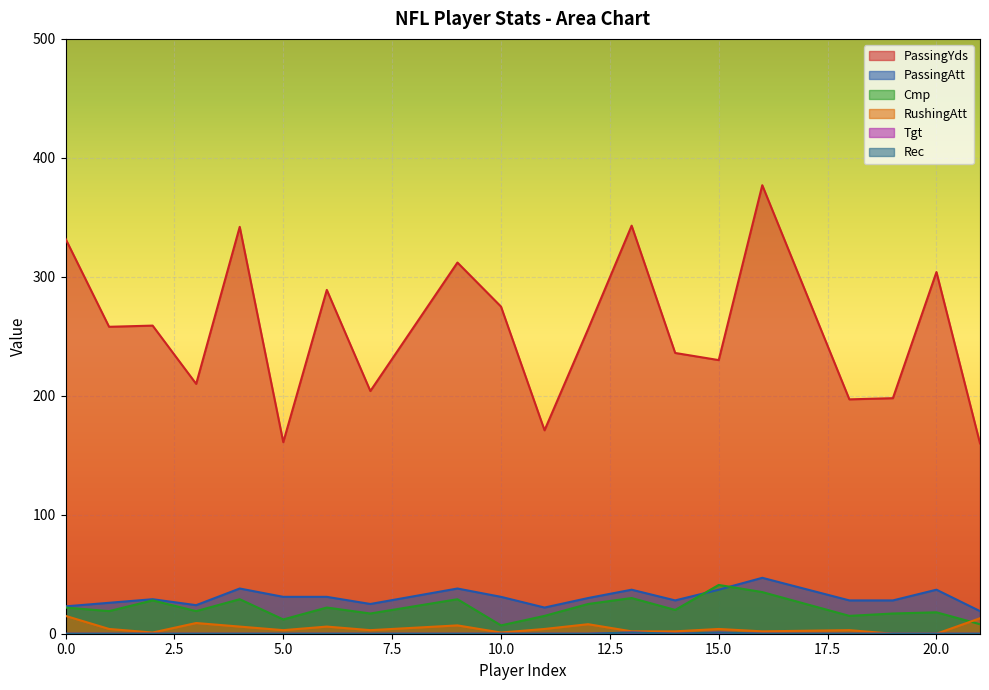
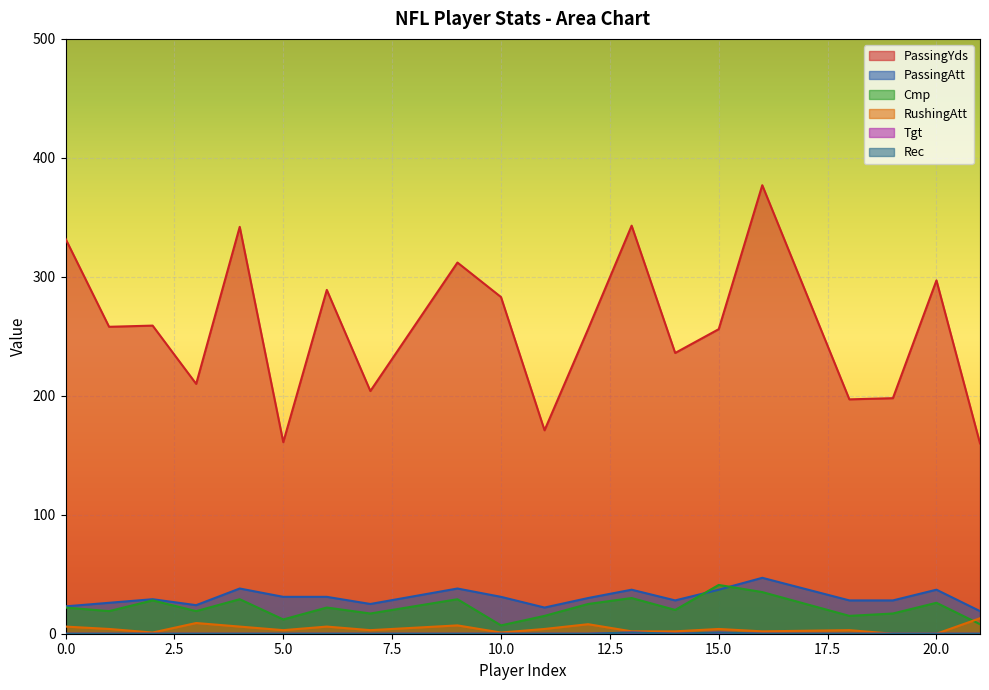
RushingAtt, 0.0: 15 -> 6
PassingYds, 10.0: 275 -> 283
PassingYds, 15.0: 230 -> 256
PassingYds, 20.0: 304 -> 297
Cmp, 20.0: 18 -> 26
